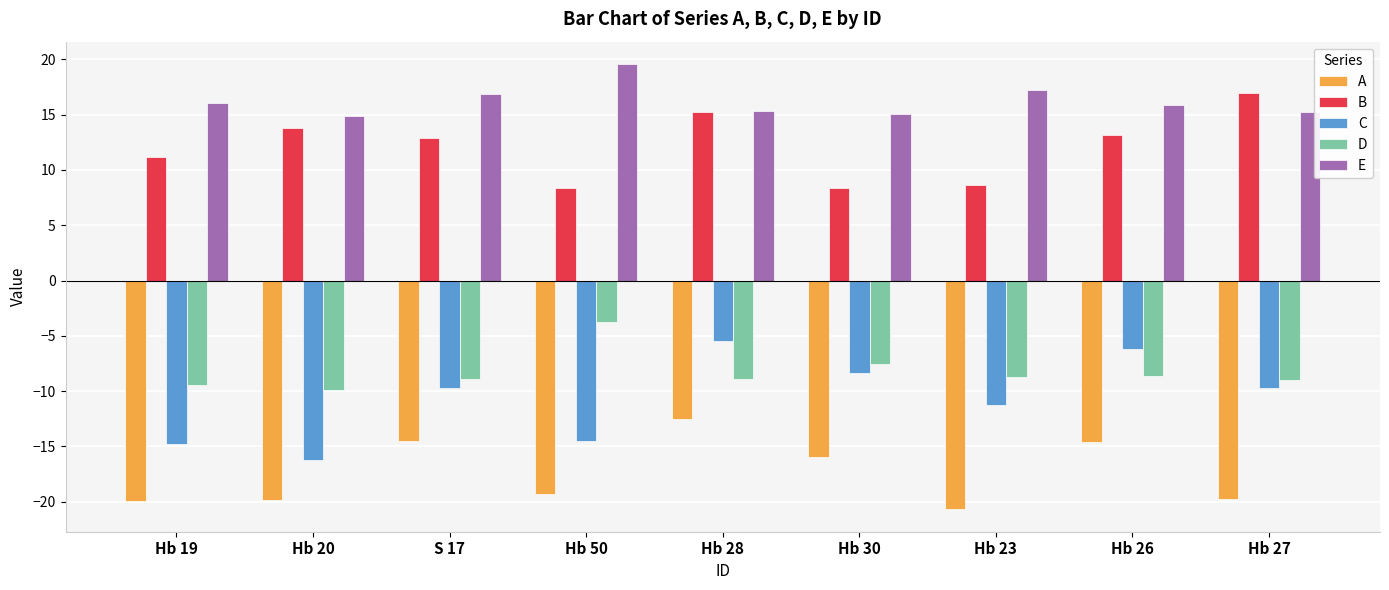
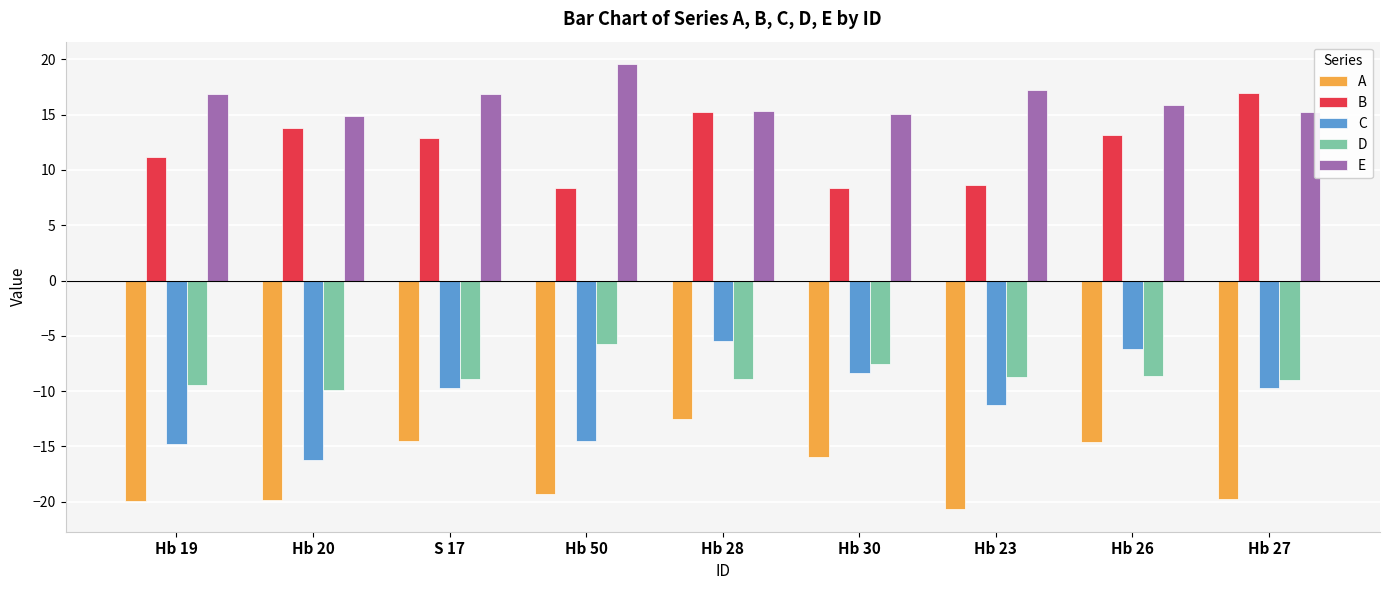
E, Hb 19: 16.1 -> 16.9
D, Hb 50: -3.8 -> -5.8
